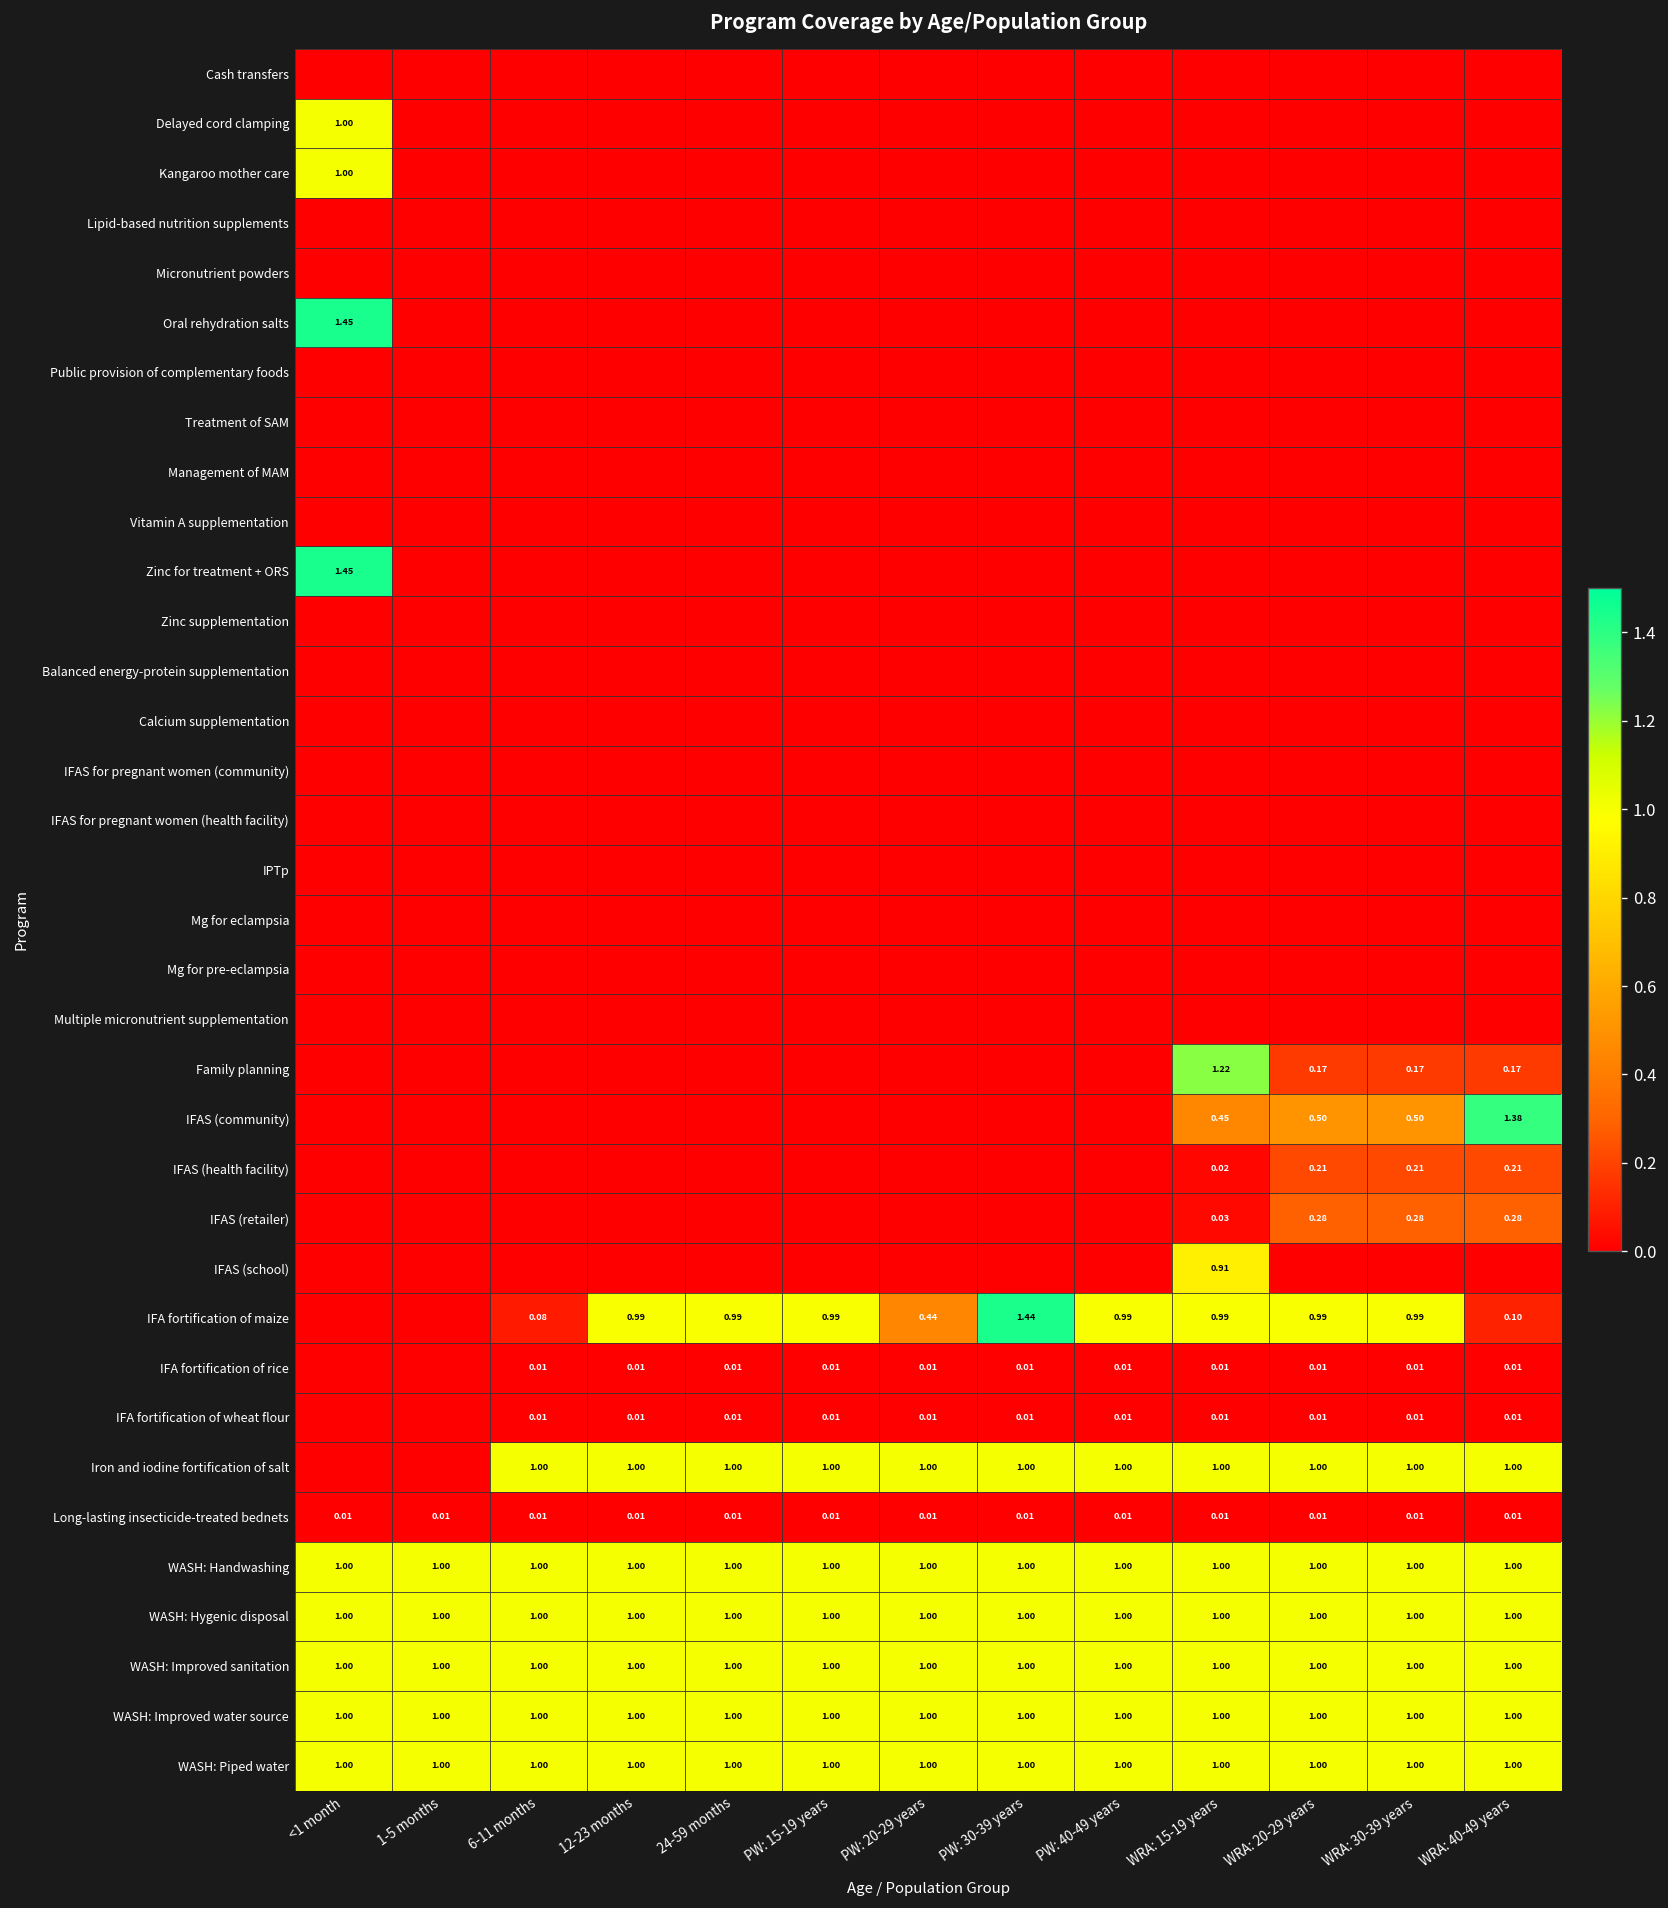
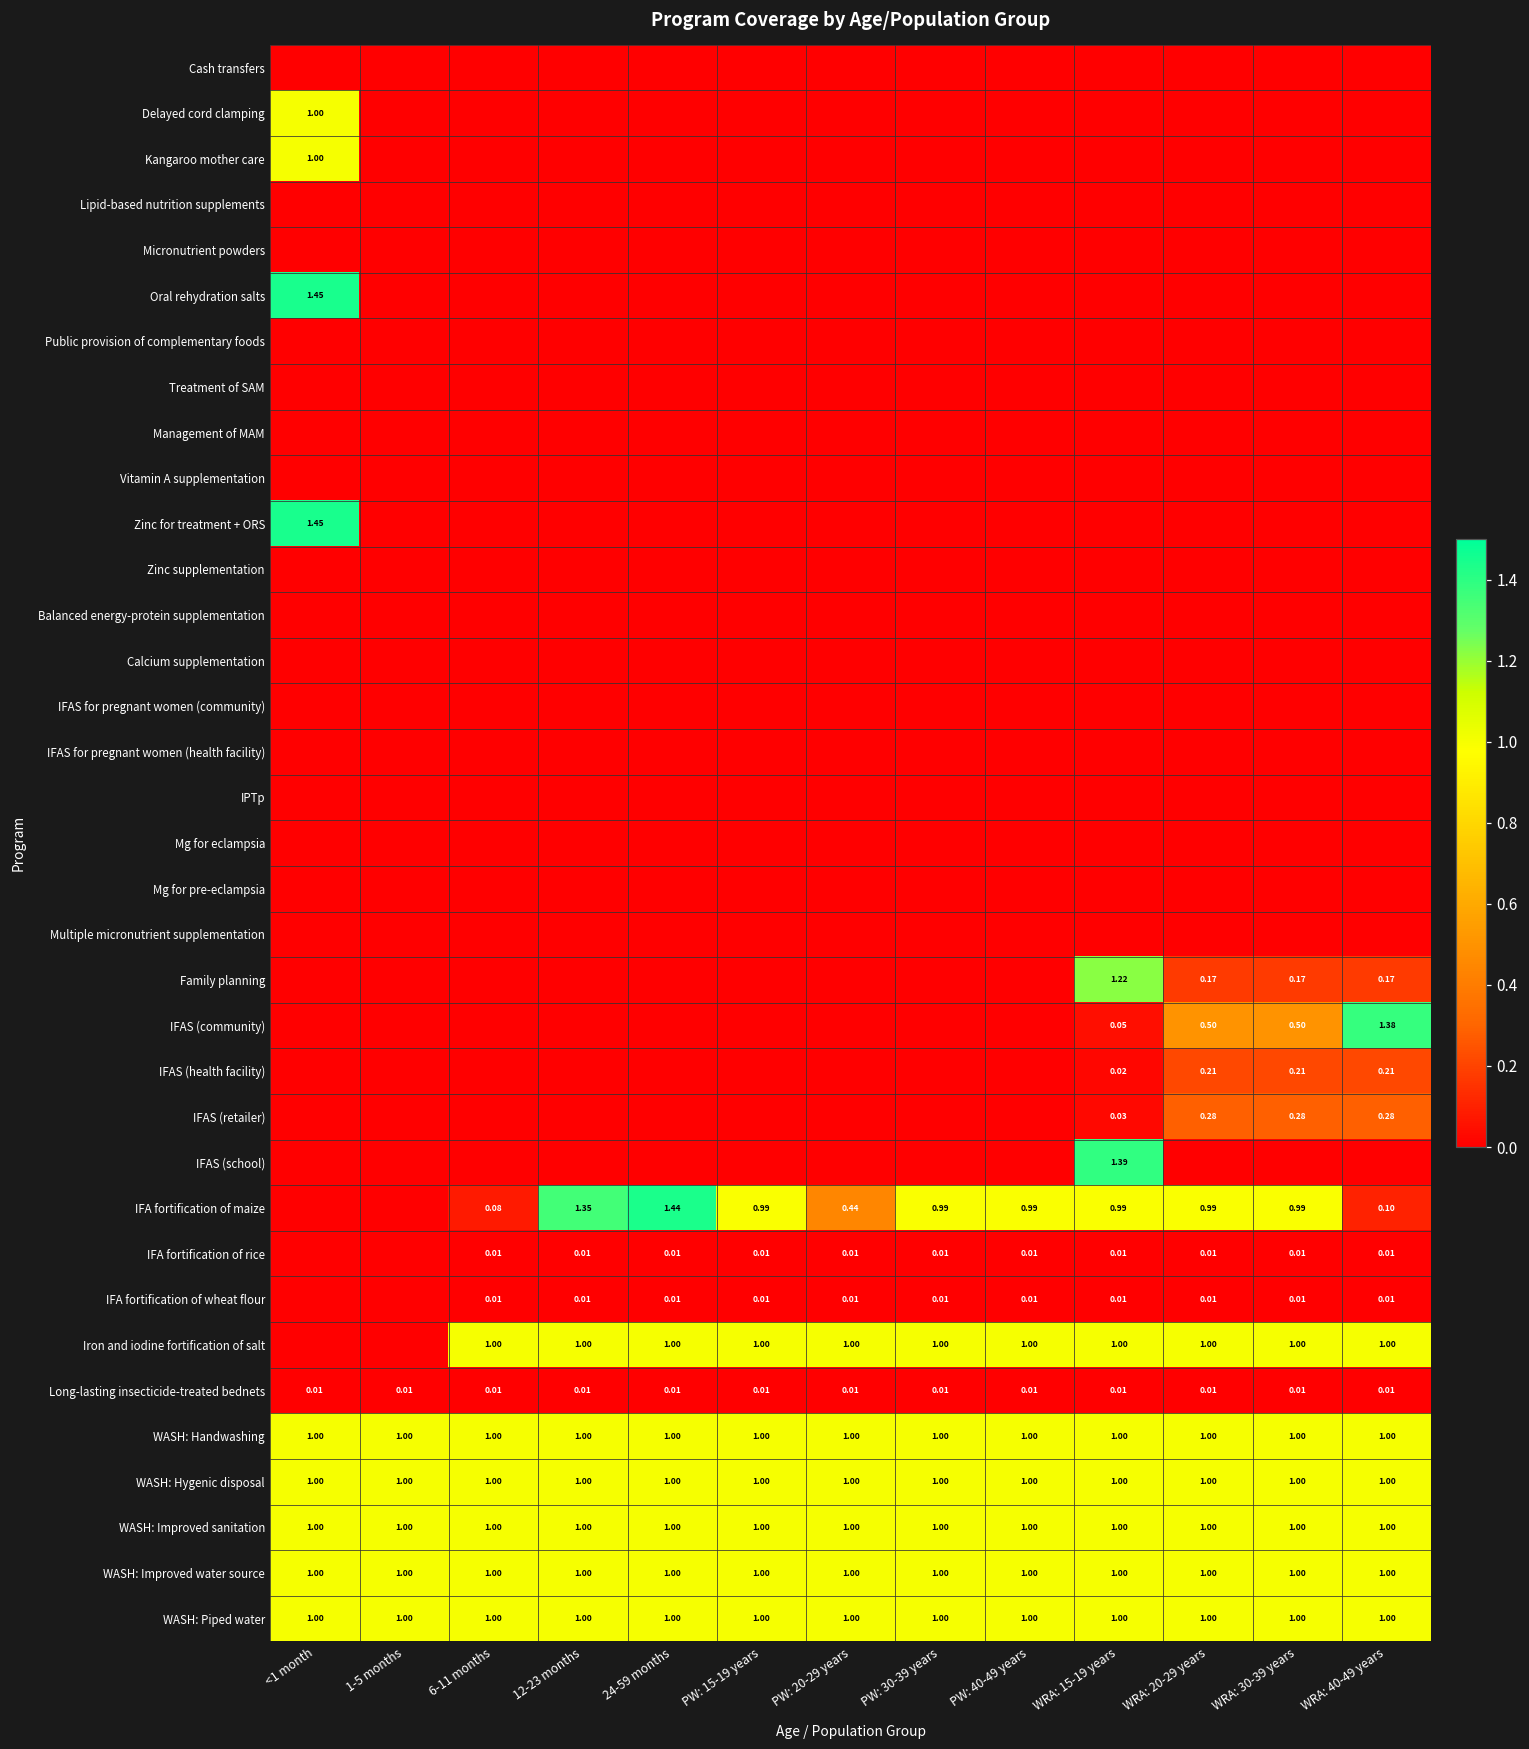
IFAS (community), WRA: 15-19 years: 0.45 -> 0.05
IFAS (school), WRA: 15-19 years: 0.91 -> 1.39
IFA fortification of maize, 12-23 months: 0.99 -> 1.35
IFA fortification of maize, 24-59 months: 0.99 -> 1.44
IFA fortification of maize, PW: 30-39 years: 1.44 -> 0.99
